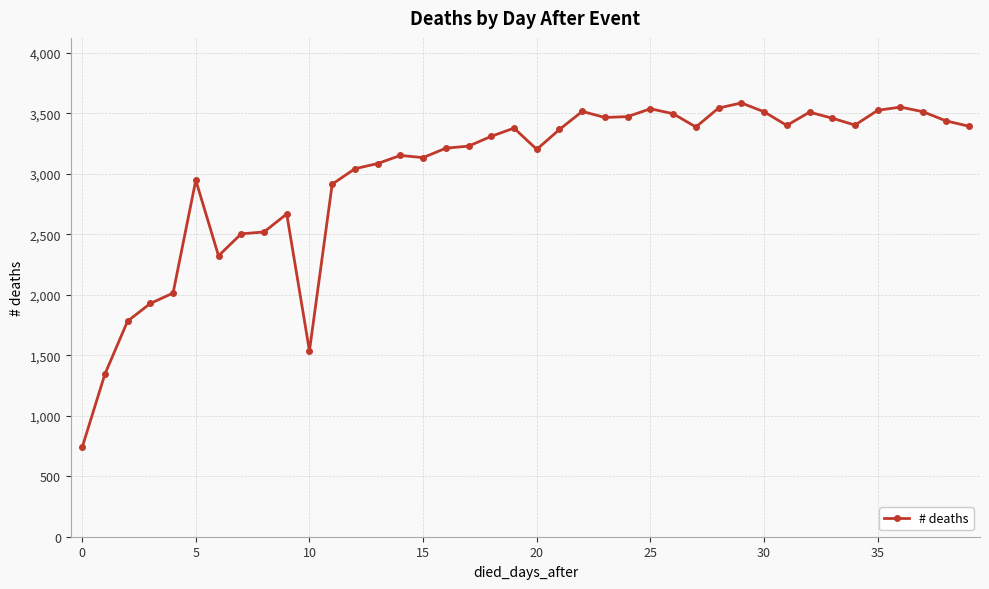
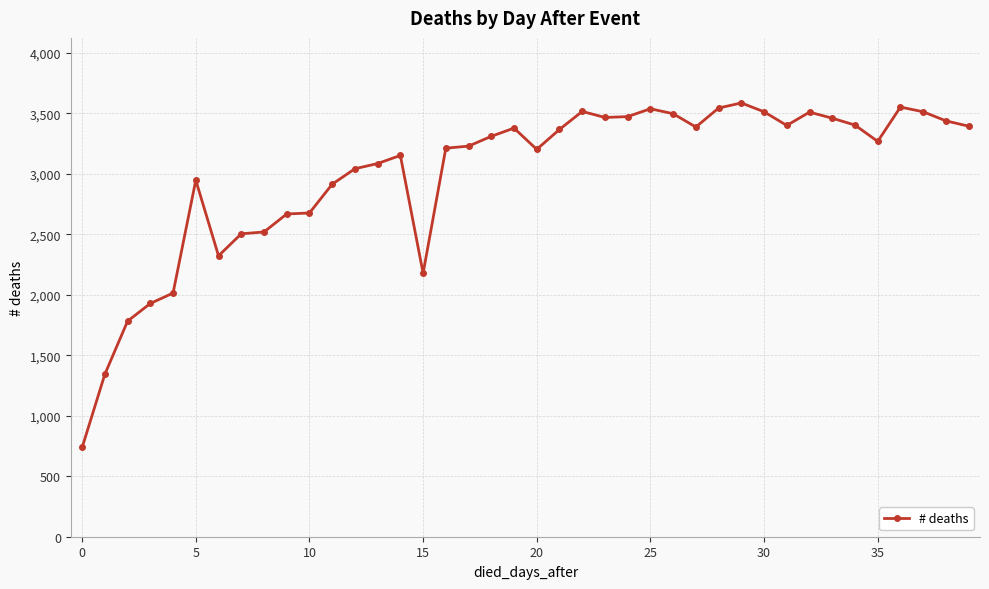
10: 1,540 -> 2,680
15: 3,140 -> 2,180
35: 3,530 -> 3,270
